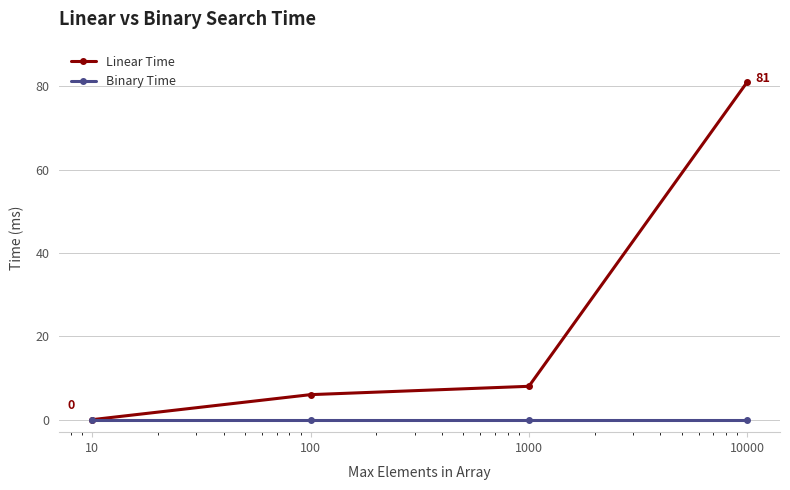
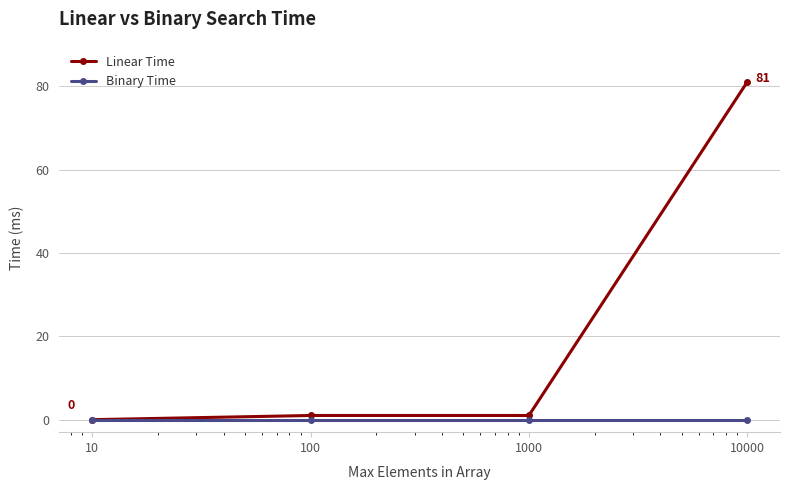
Linear Time, 100: 6 -> 1
Linear Time, 1000: 8 -> 1
